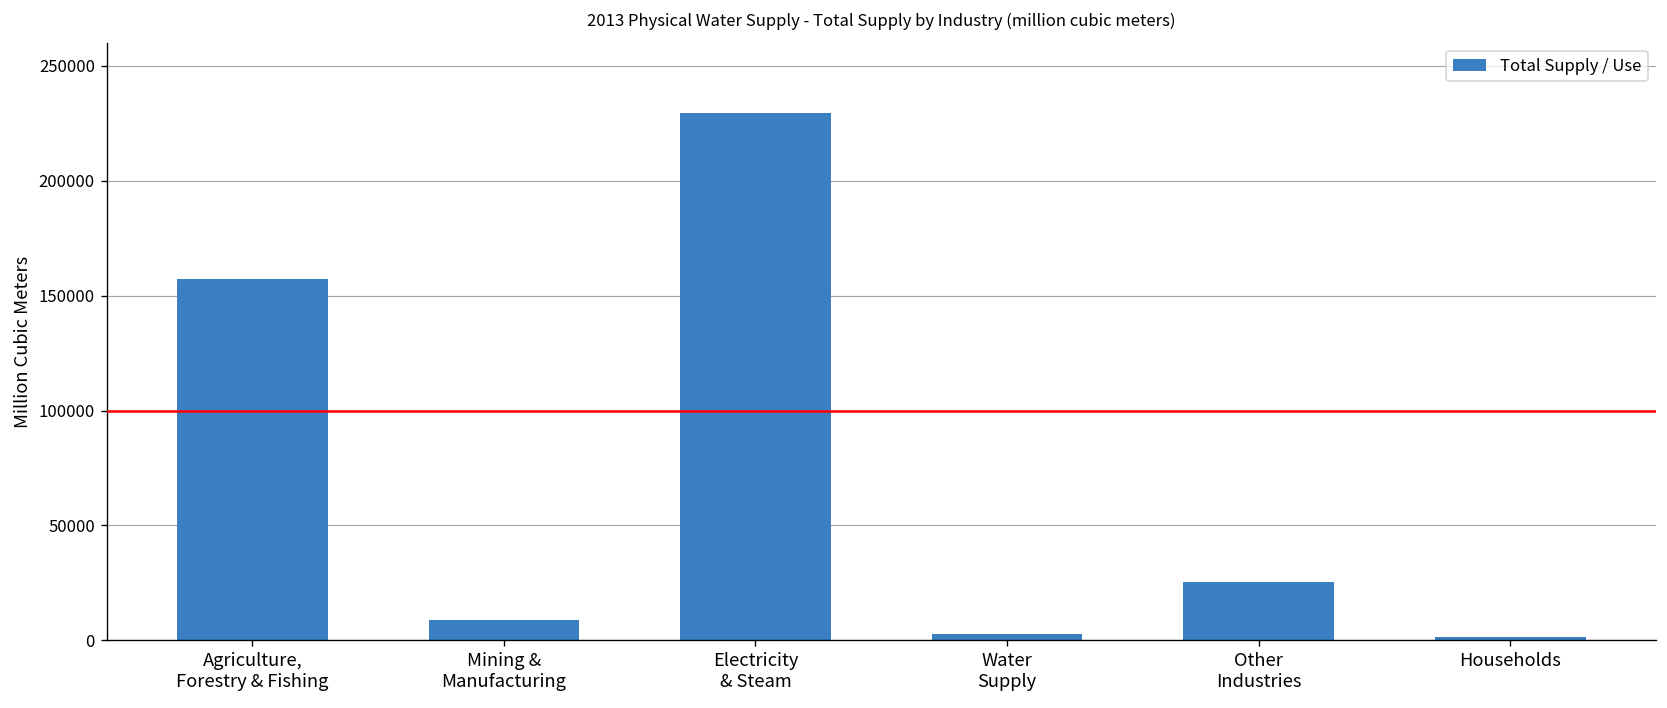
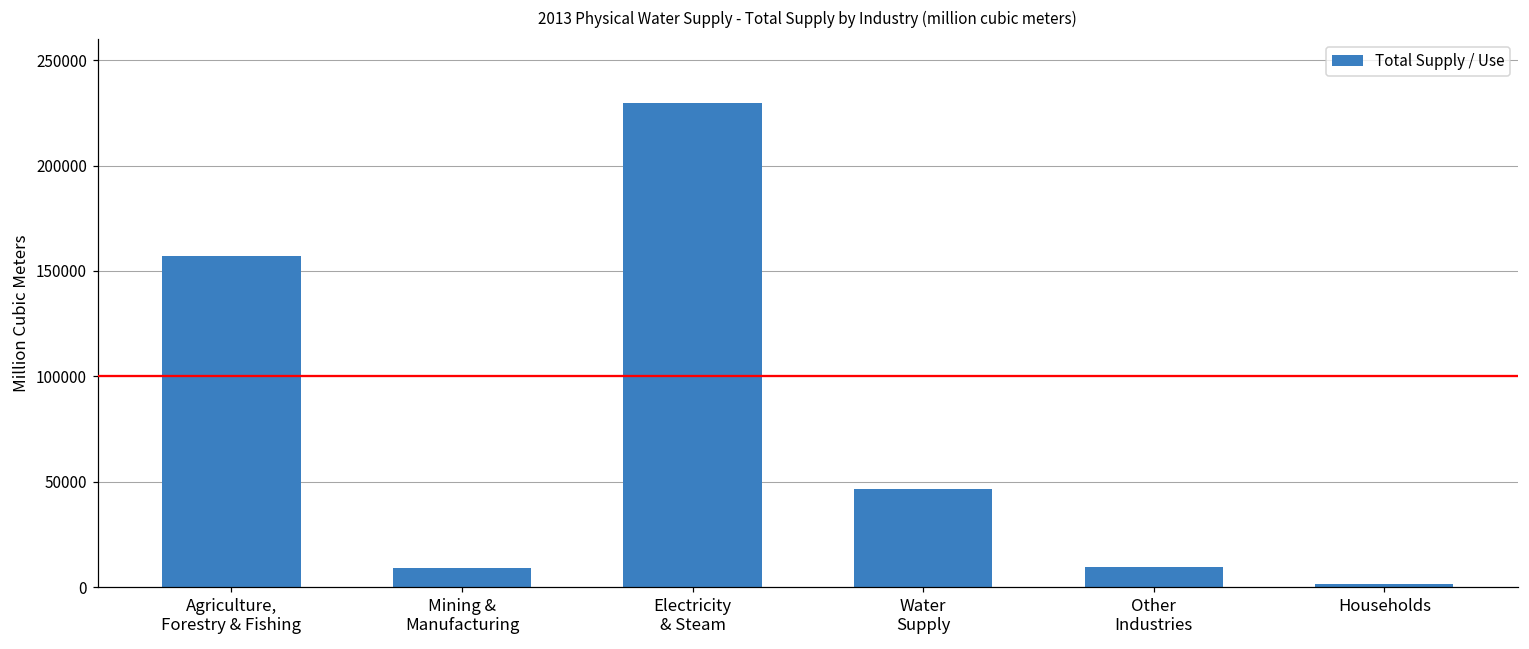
Water Supply: 3000 -> 47000
Other Industries: 25000 -> 9000
